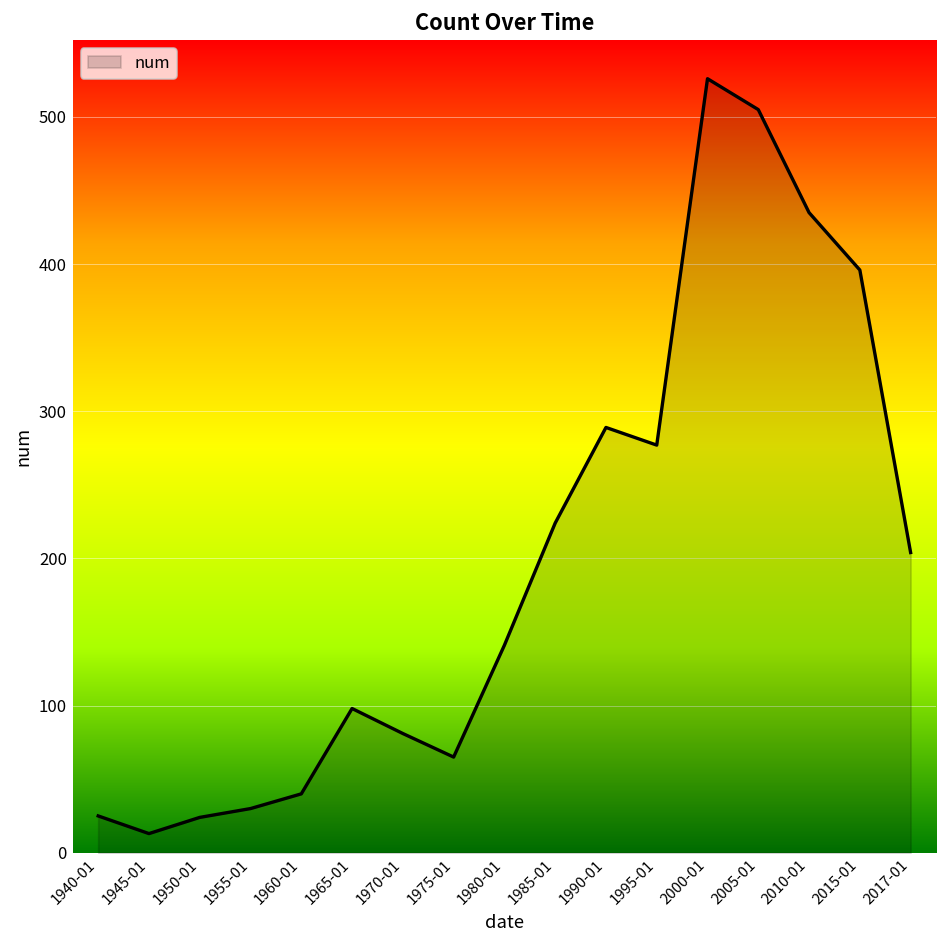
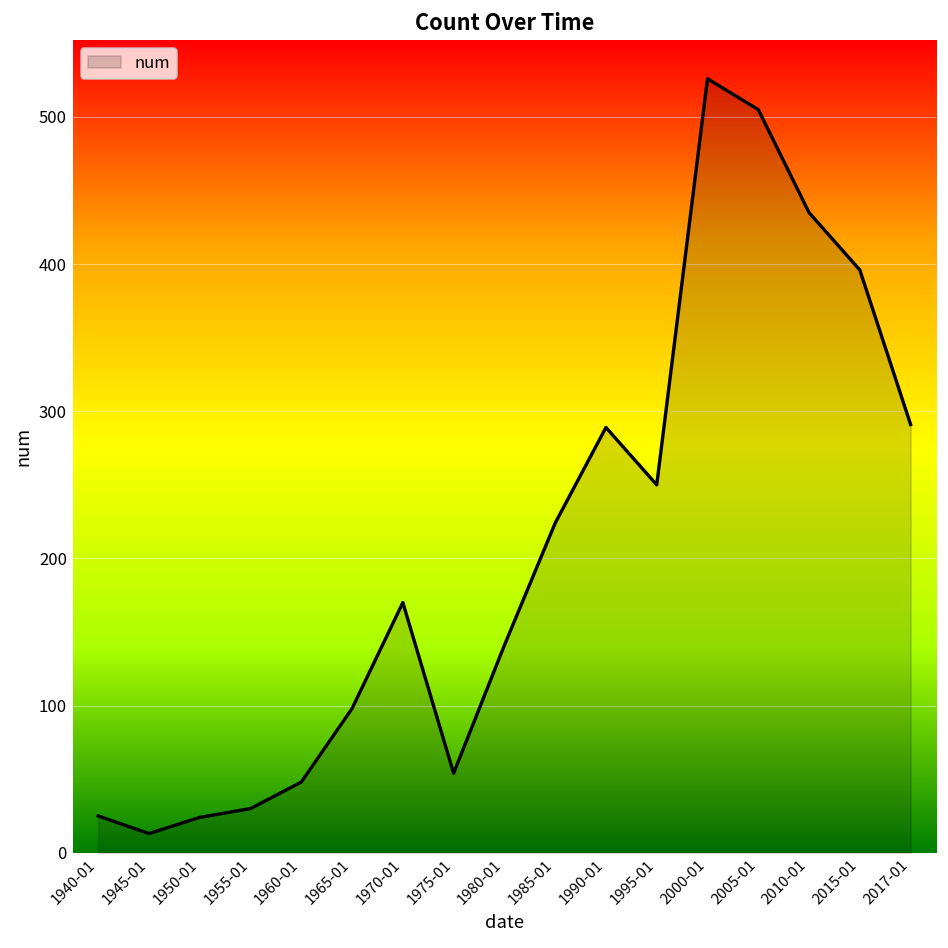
1960-01: 40 -> 48
1970-01: 81 -> 170
1975-01: 65 -> 54
1995-01: 277 -> 250
2017-01: 204 -> 291
